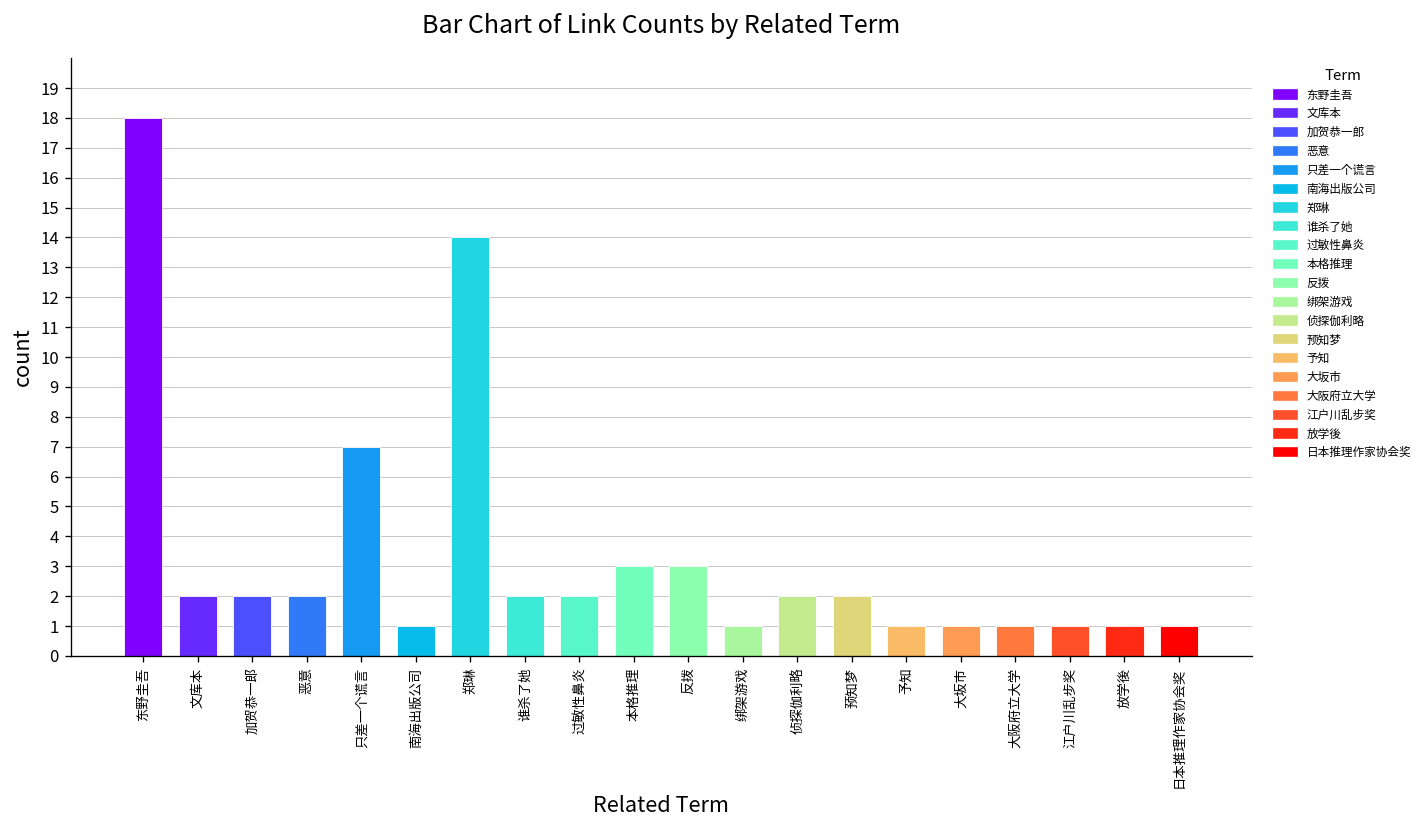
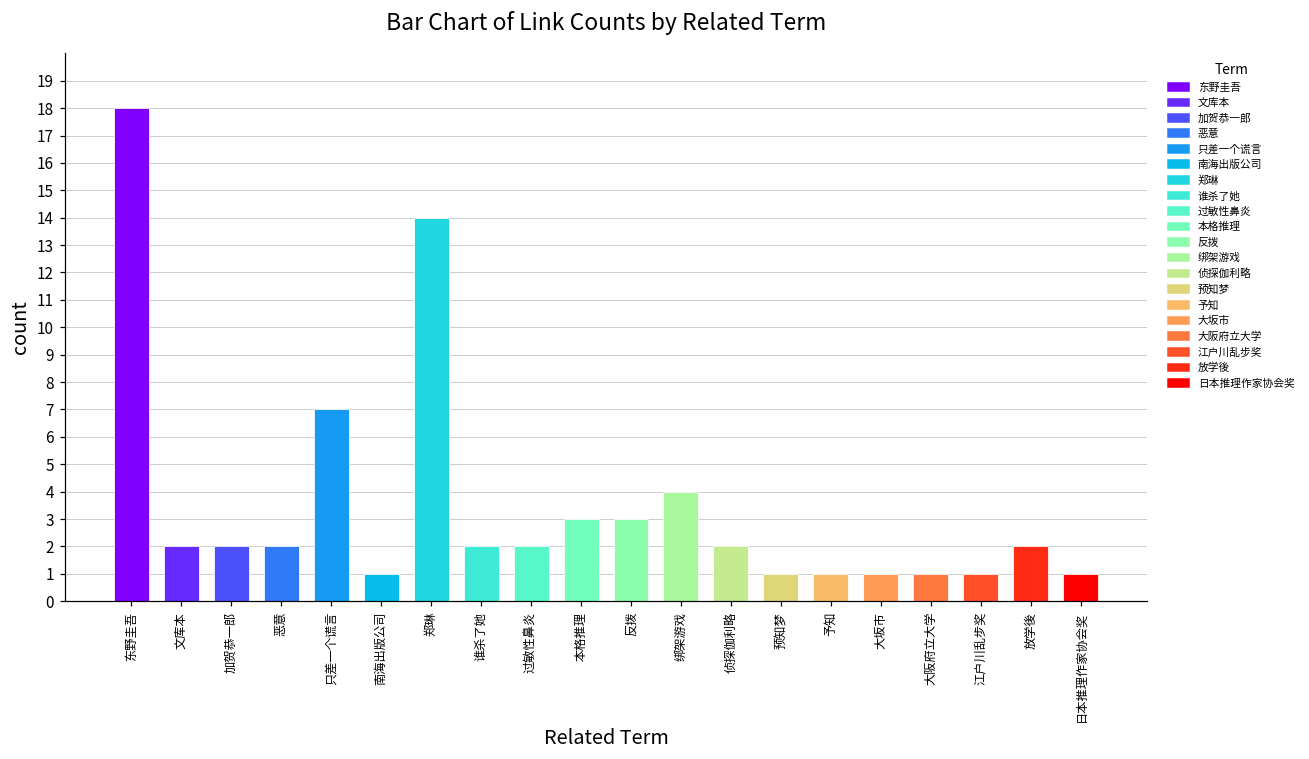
绑架游戏: 1 -> 4
预知梦: 2 -> 1
放学後: 1 -> 2
